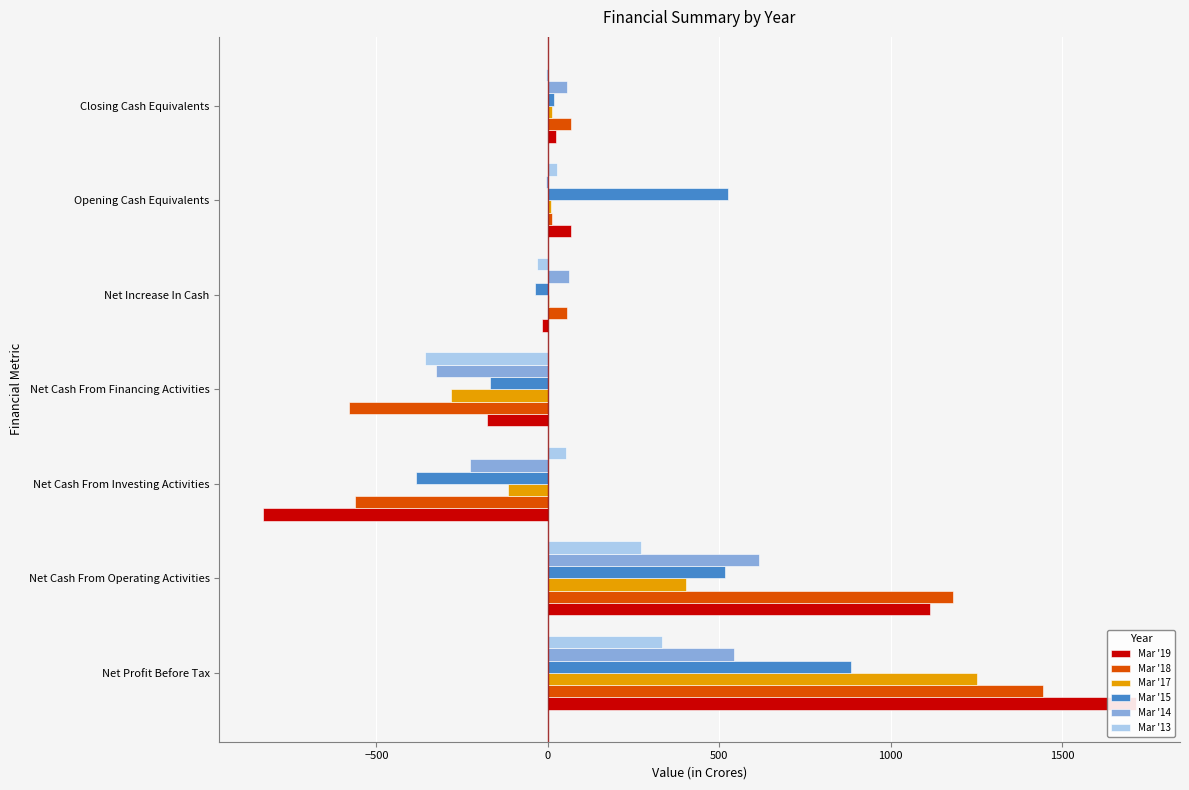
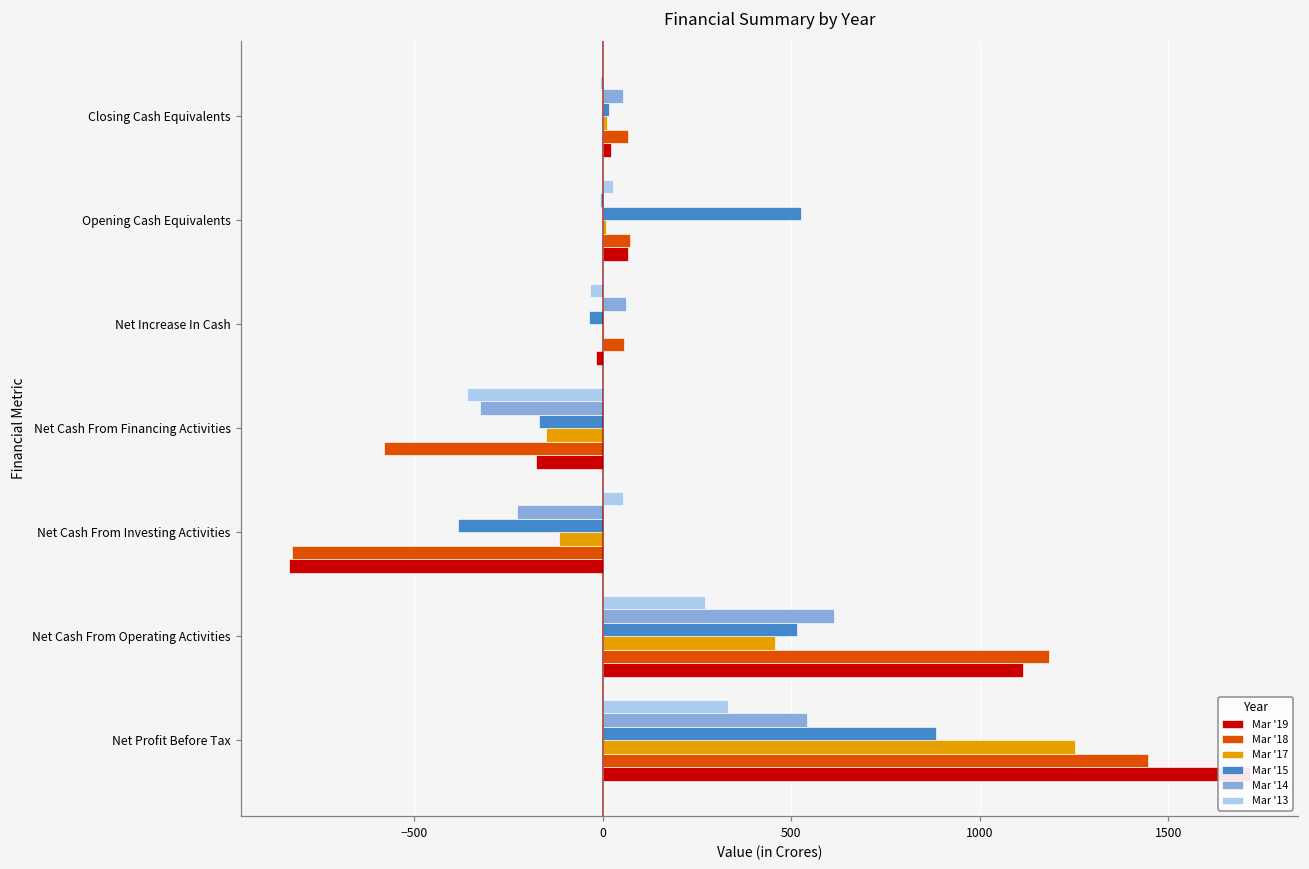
Mar '18, Opening Cash Equivalents: 10 -> 70
Mar '17, Net Cash From Financing Activities: -280 -> -150
Mar '18, Net Cash From Investing Activities: -560 -> -820
Mar '17, Net Cash From Operating Activities: 400 -> 460
